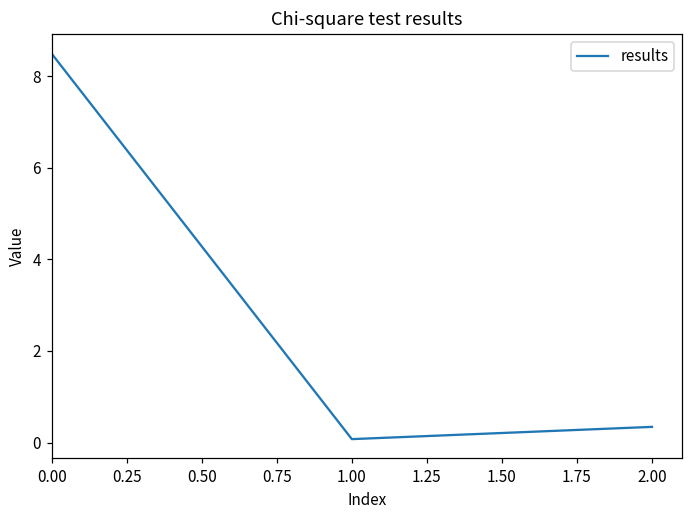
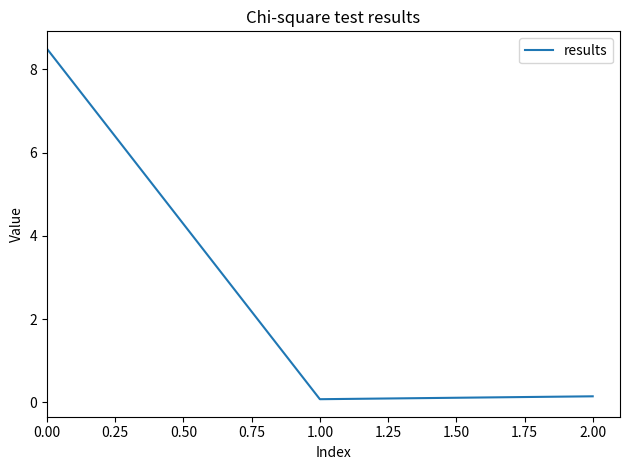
2.00: 0.3 -> 0.1
